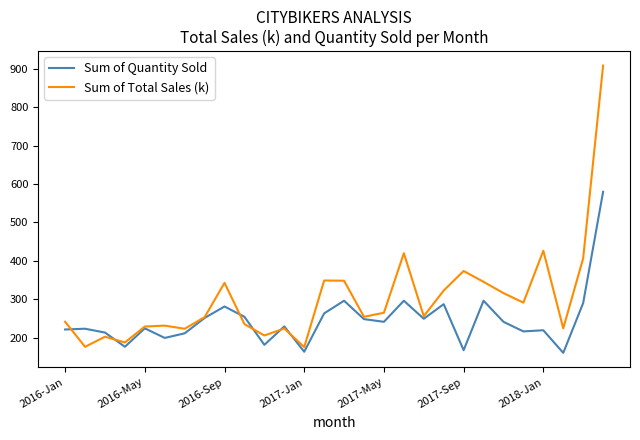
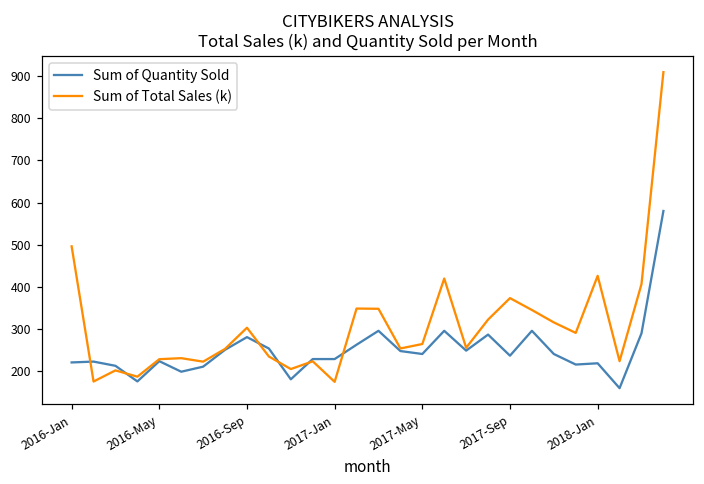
Sum of Total Sales (k), 2016-Jan: 240 -> 500
Sum of Total Sales (k), 2016-Sep: 340 -> 300
Sum of Quantity Sold, 2017-Jan: 160 -> 230
Sum of Quantity Sold, 2017-Sep: 170 -> 240
